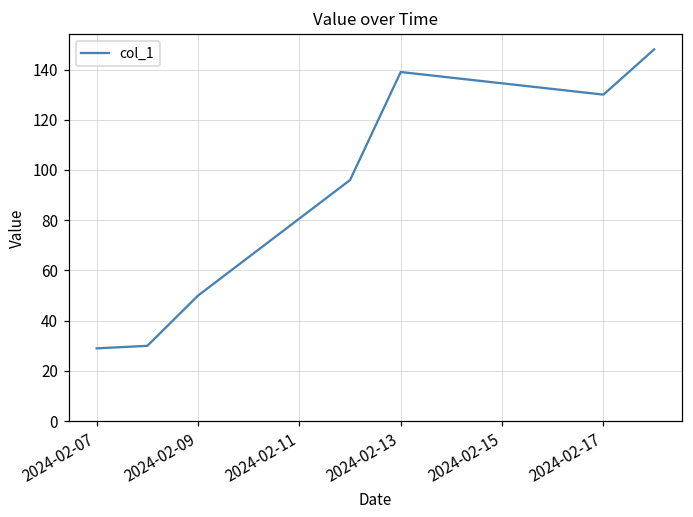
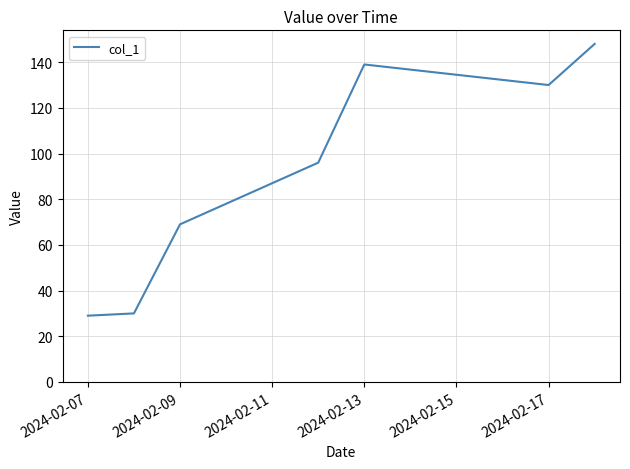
2024-02-09: 50 -> 69
